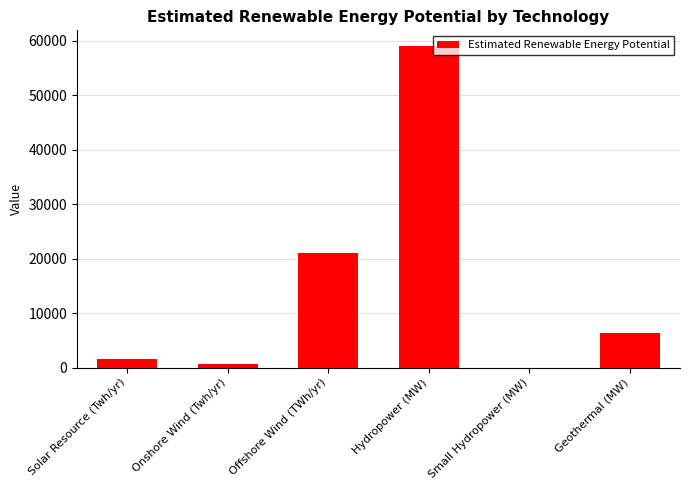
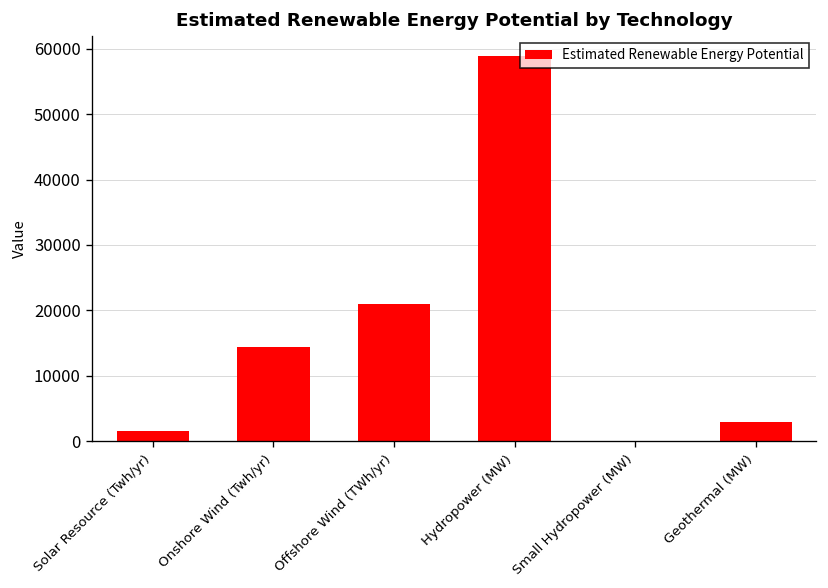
Onshore Wind (Twh/yr): 1000 -> 14000
Geothermal (MW): 6000 -> 3000
